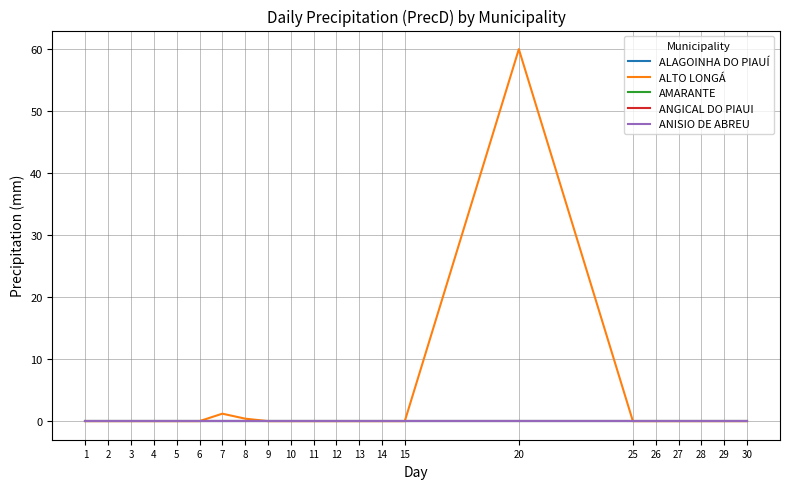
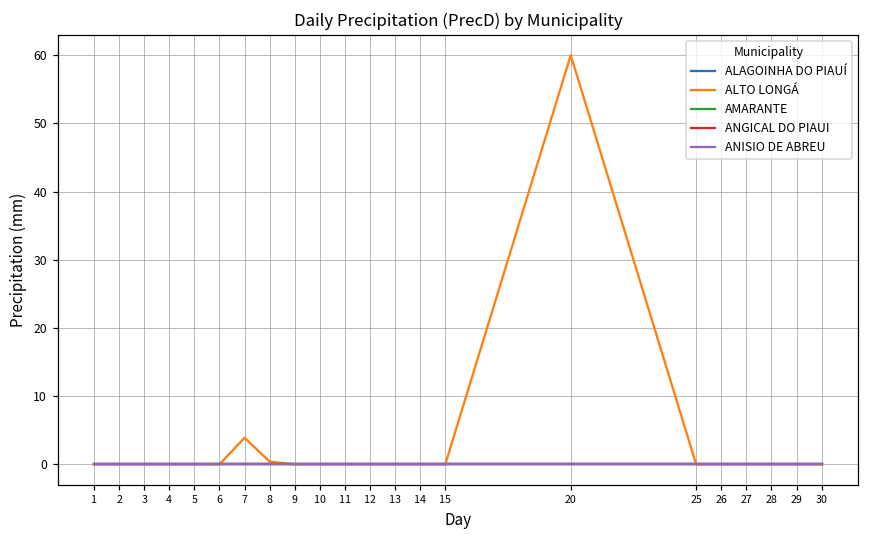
ALTO LONGÁ, 7: 1 -> 4
